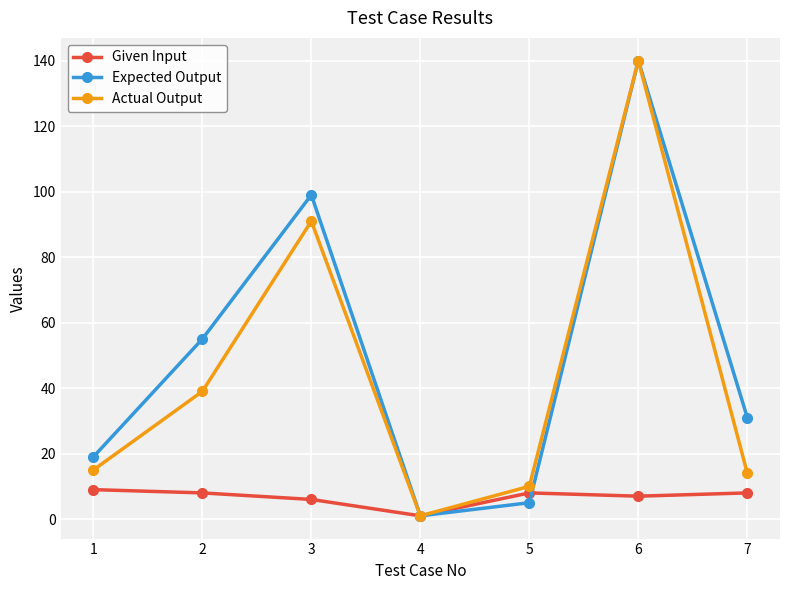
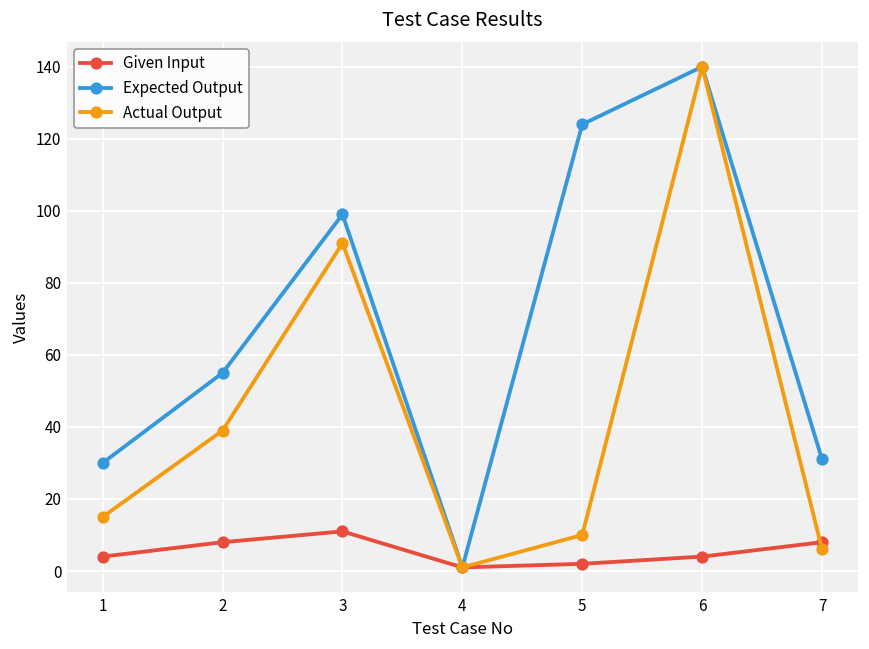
Given Input, 1: 9 -> 4
Expected Output, 1: 19 -> 30
Given Input, 3: 6 -> 11
Given Input, 5: 8 -> 2
Expected Output, 5: 5 -> 124
Given Input, 6: 7 -> 4
Actual Output, 7: 14 -> 6
